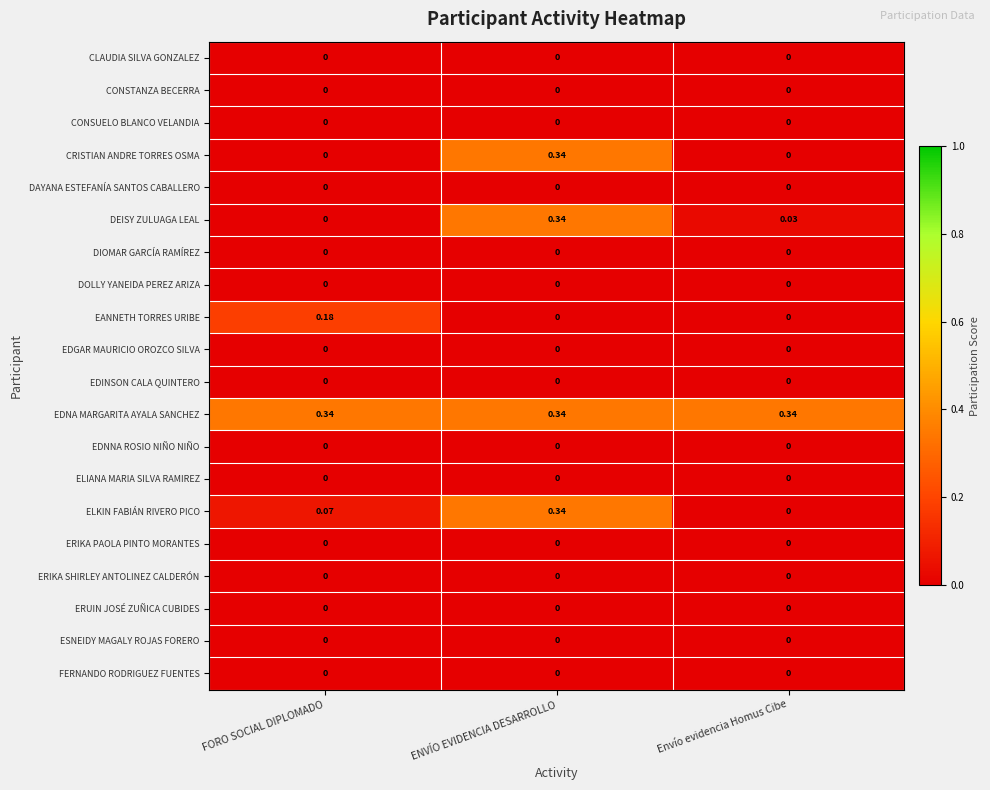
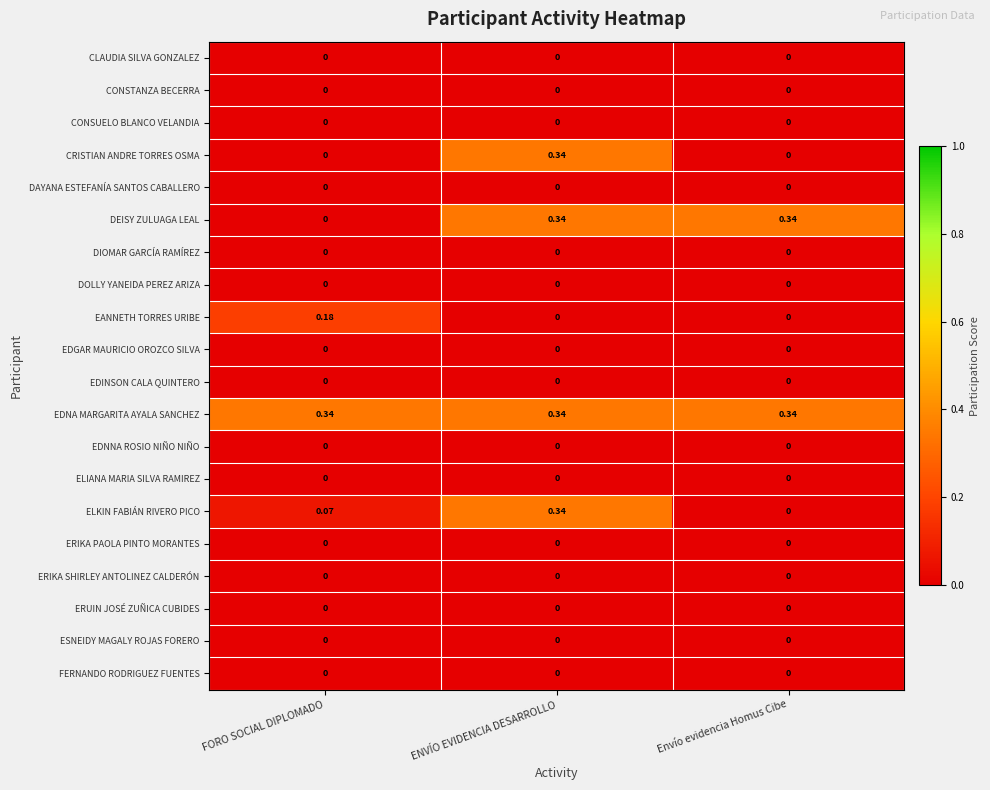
DEISY ZULUAGA LEAL, Envío evidencia Homus Cibe: 0.03 -> 0.34
